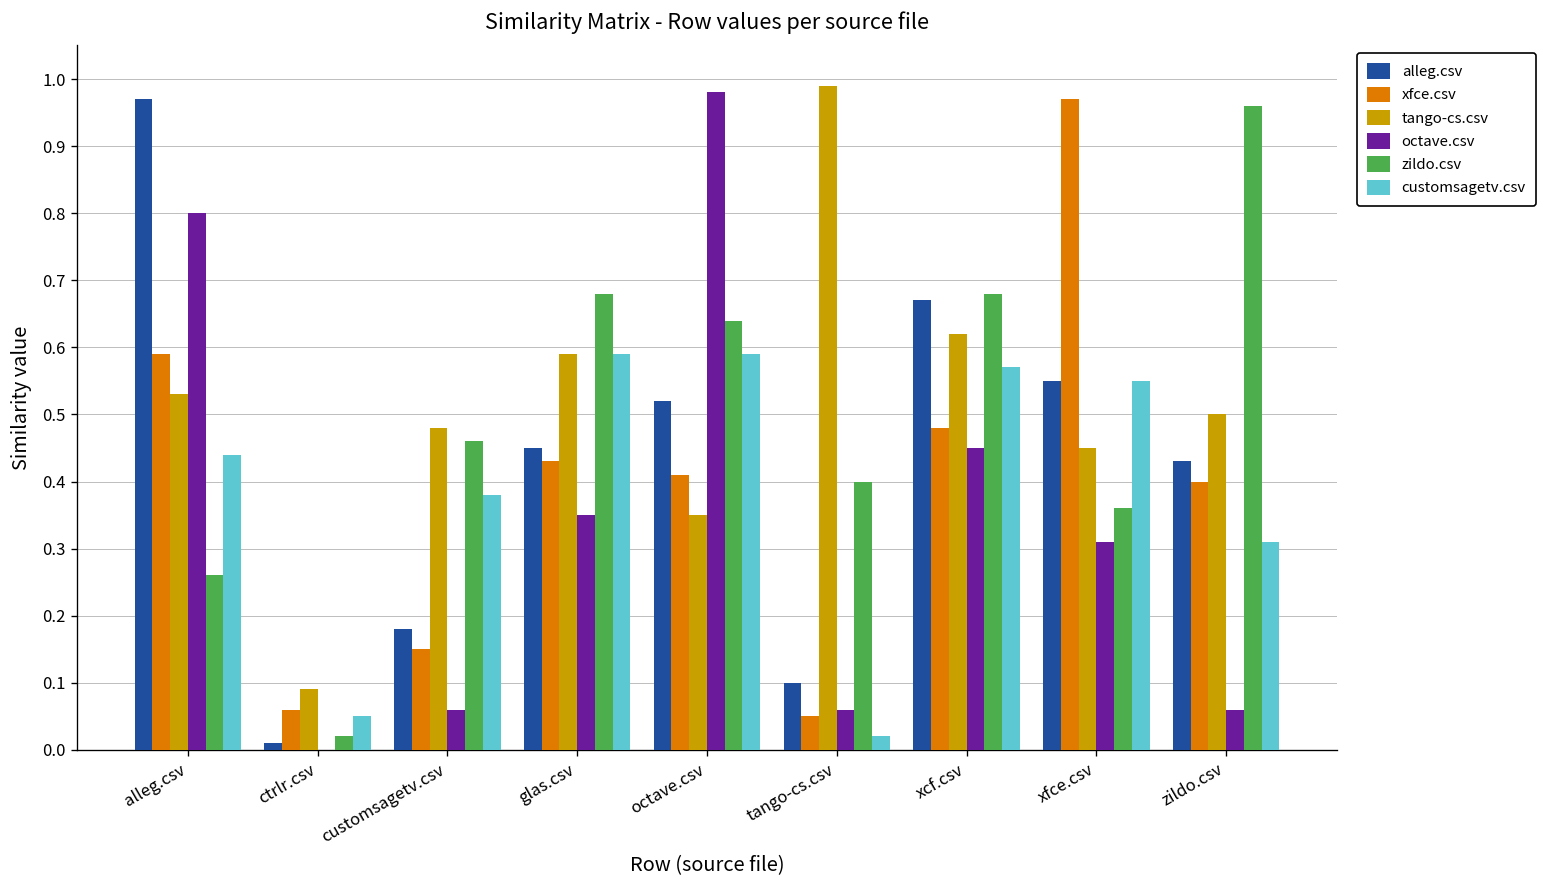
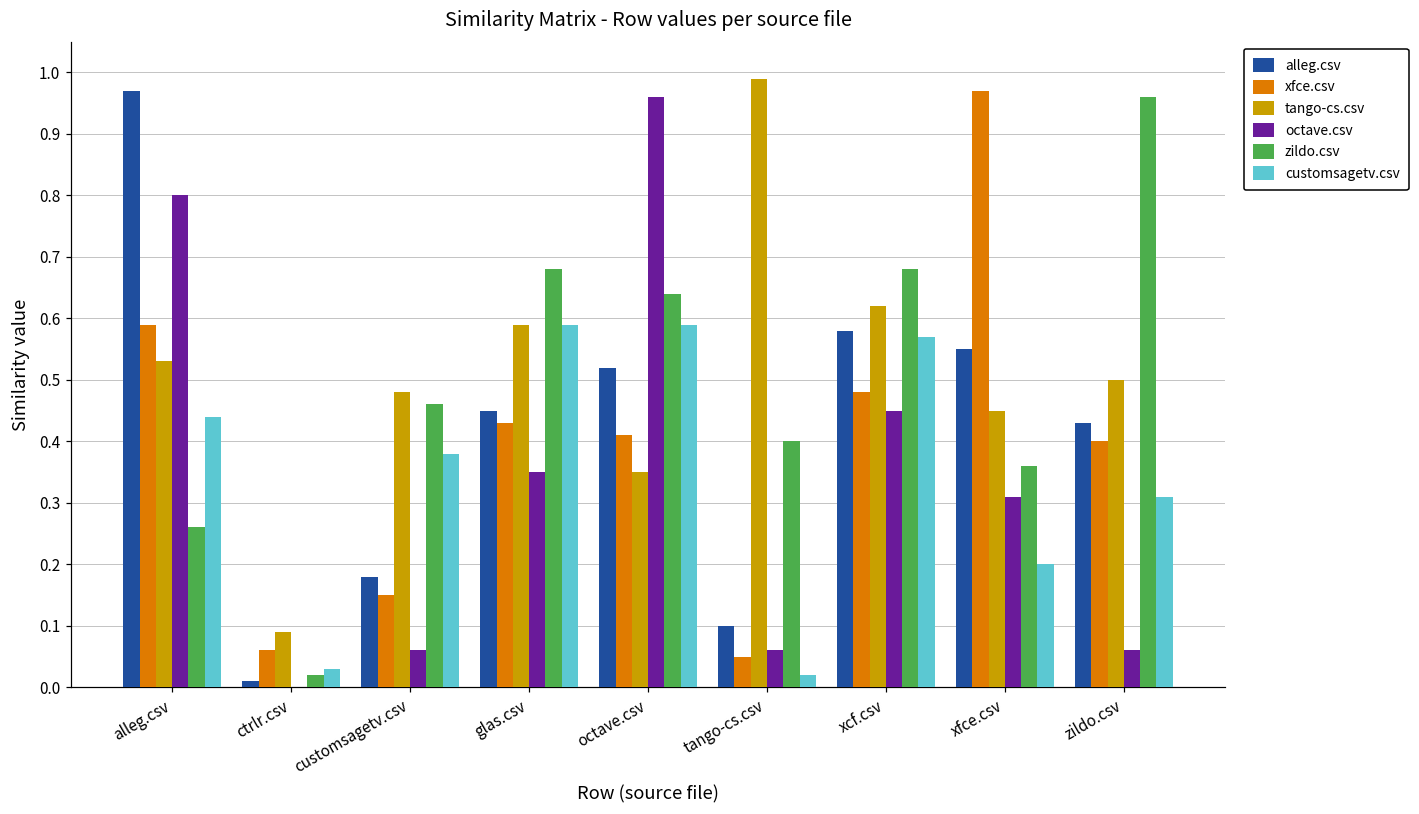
customsagetv.csv, ctrlr.csv: 0.05 -> 0.03
octave.csv, octave.csv: 0.98 -> 0.96
alleg.csv, xcf.csv: 0.67 -> 0.58
customsagetv.csv, xfce.csv: 0.55 -> 0.20
